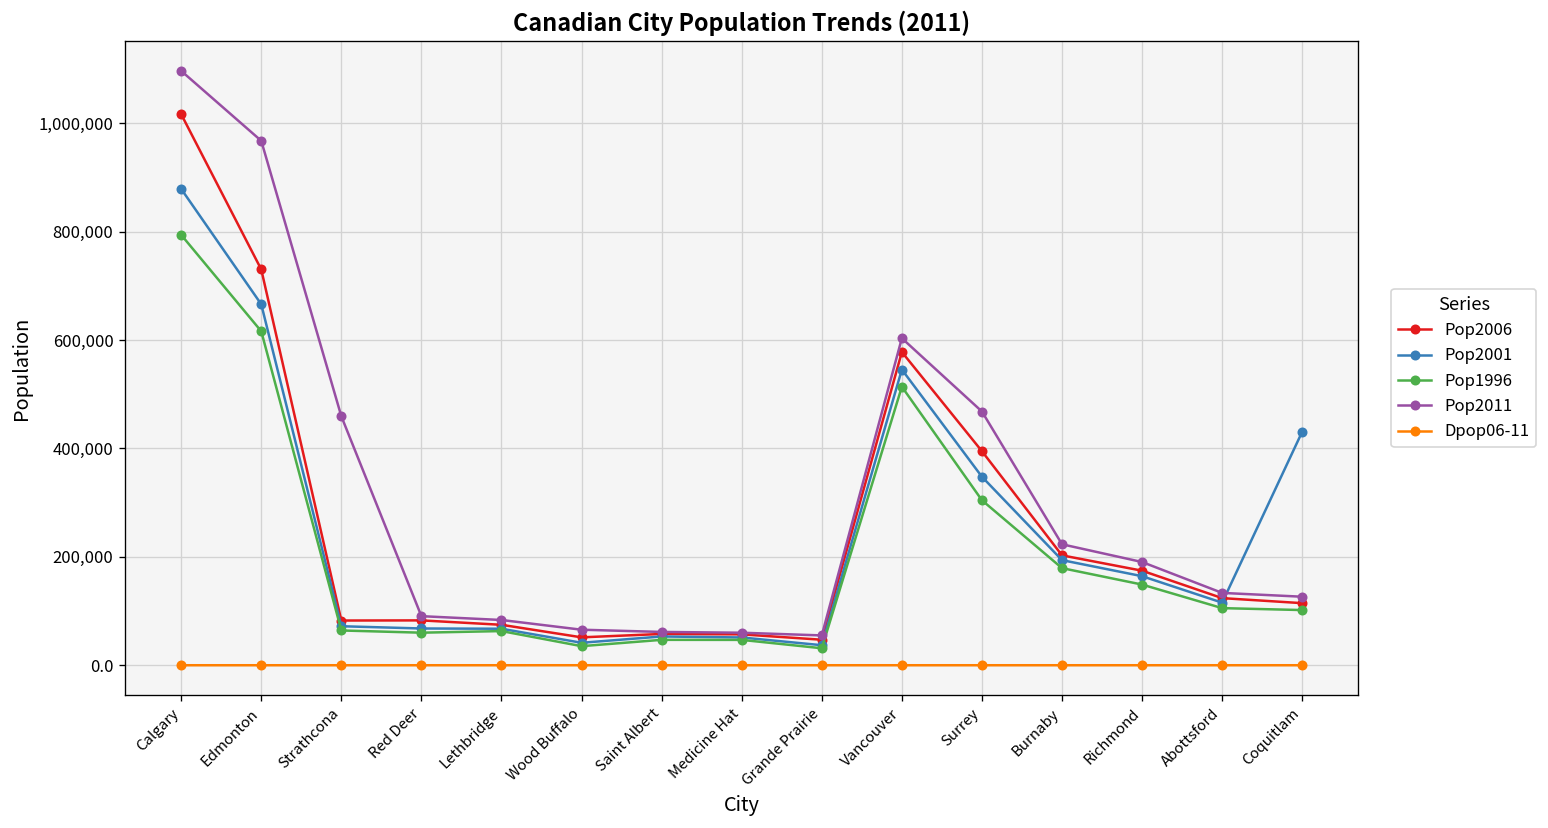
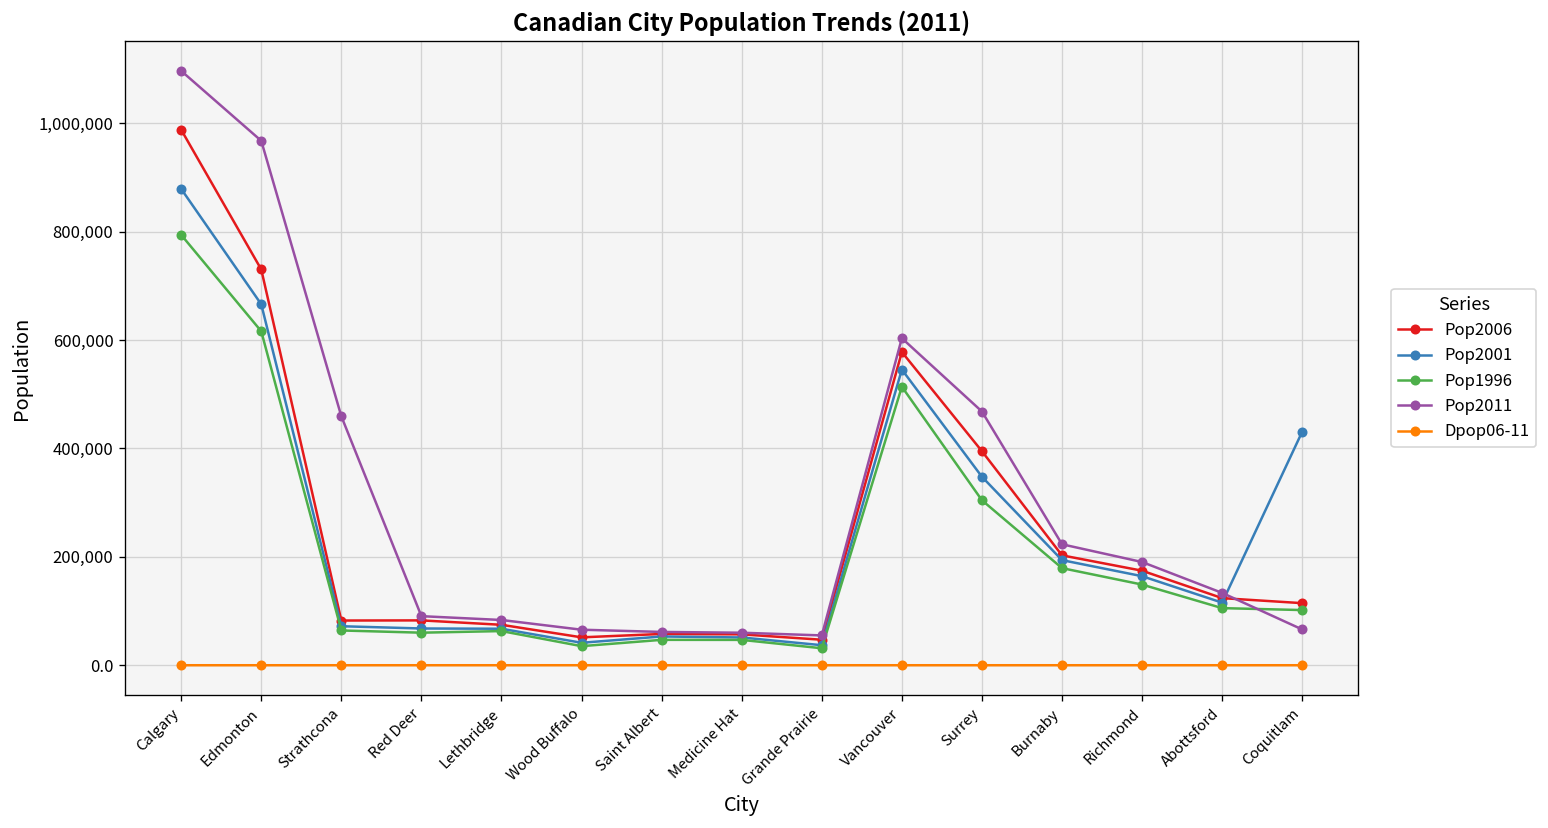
Pop2006, Calgary: 1,020,000 -> 990,000
Pop2011, Coquitlam: 130,000 -> 70,000
